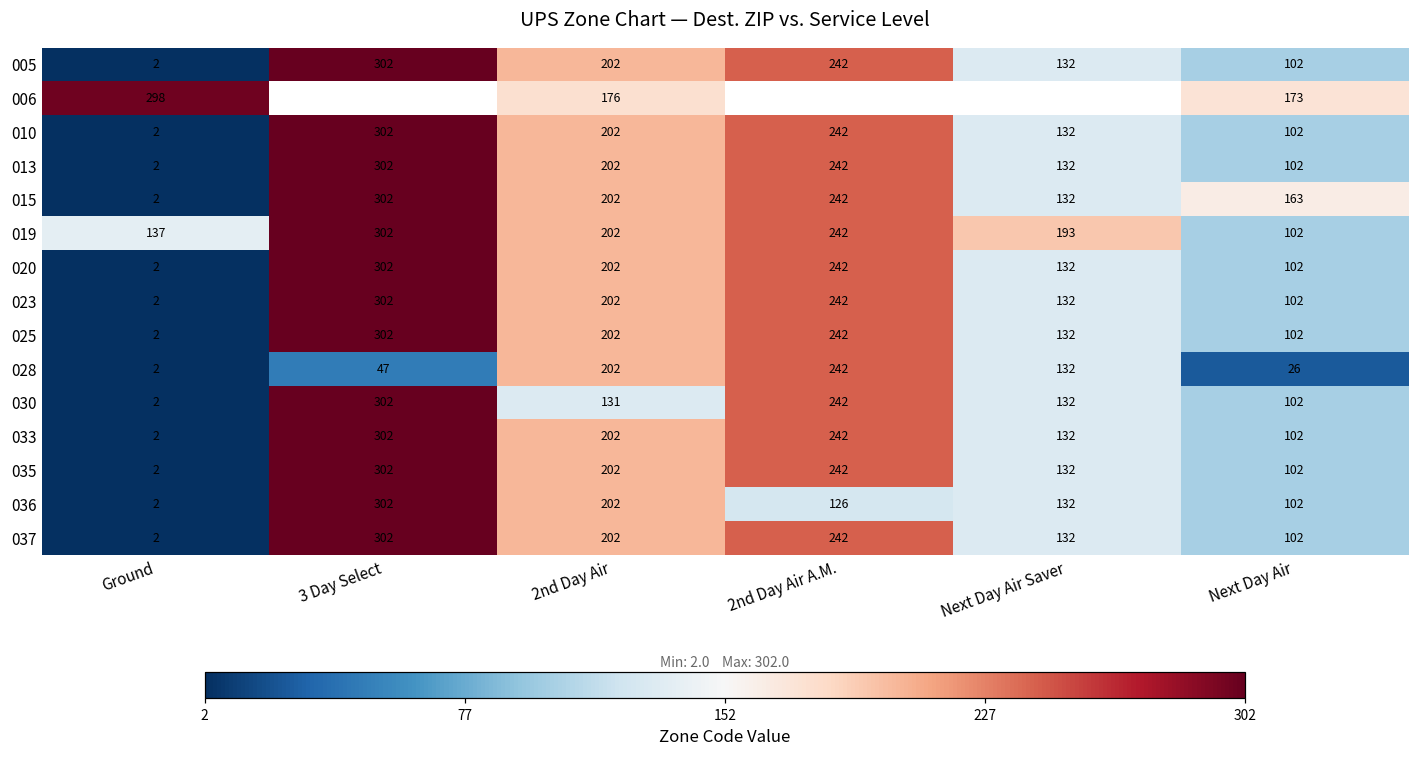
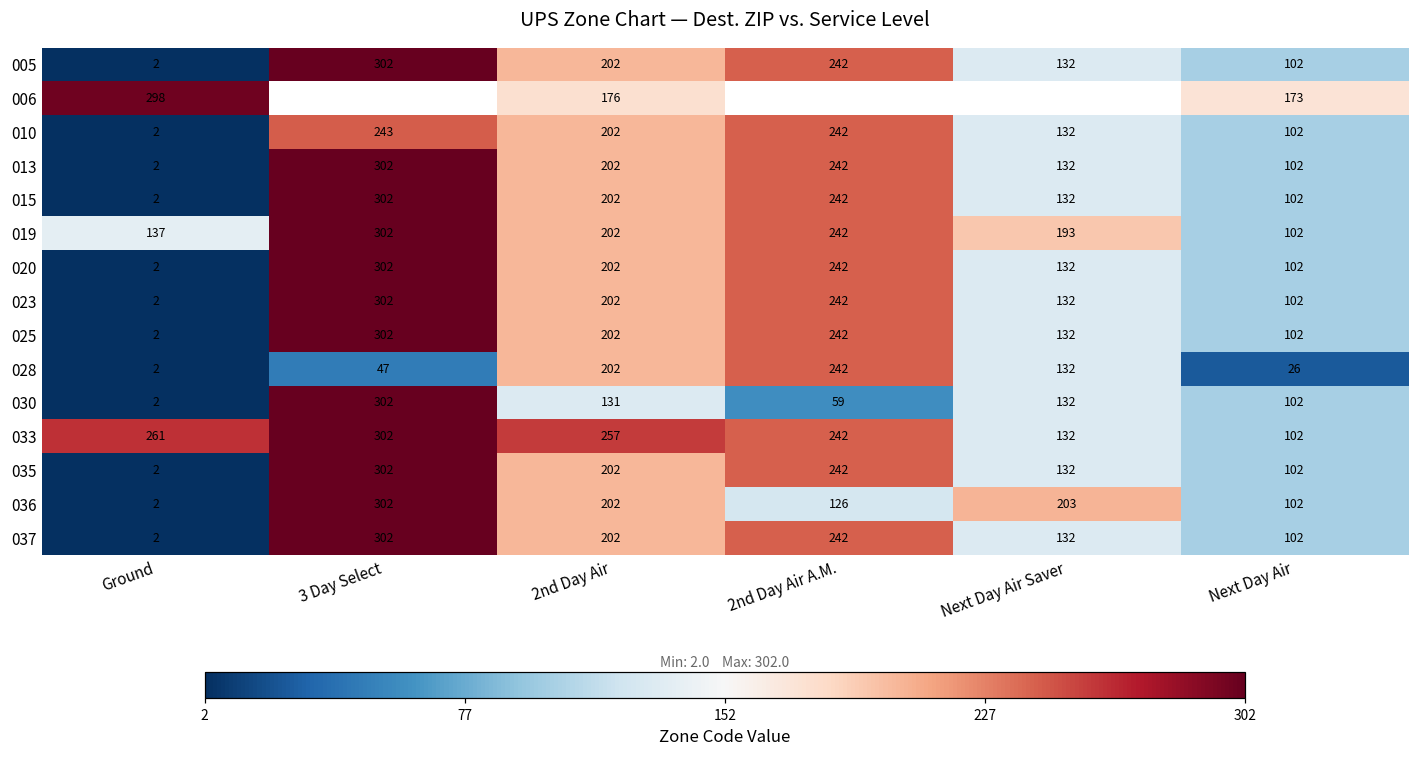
010, 3 Day Select: 302 -> 243
015, Next Day Air: 163 -> 102
030, 2nd Day Air A.M.: 242 -> 59
033, Ground: 2 -> 261
033, 2nd Day Air: 202 -> 257
036, Next Day Air Saver: 132 -> 203
